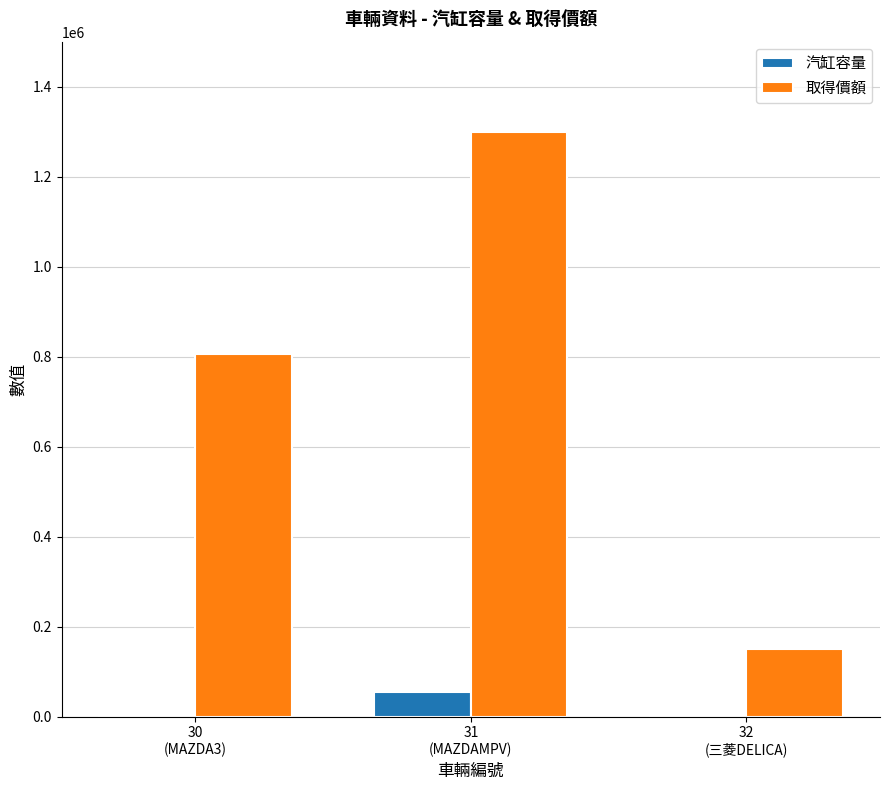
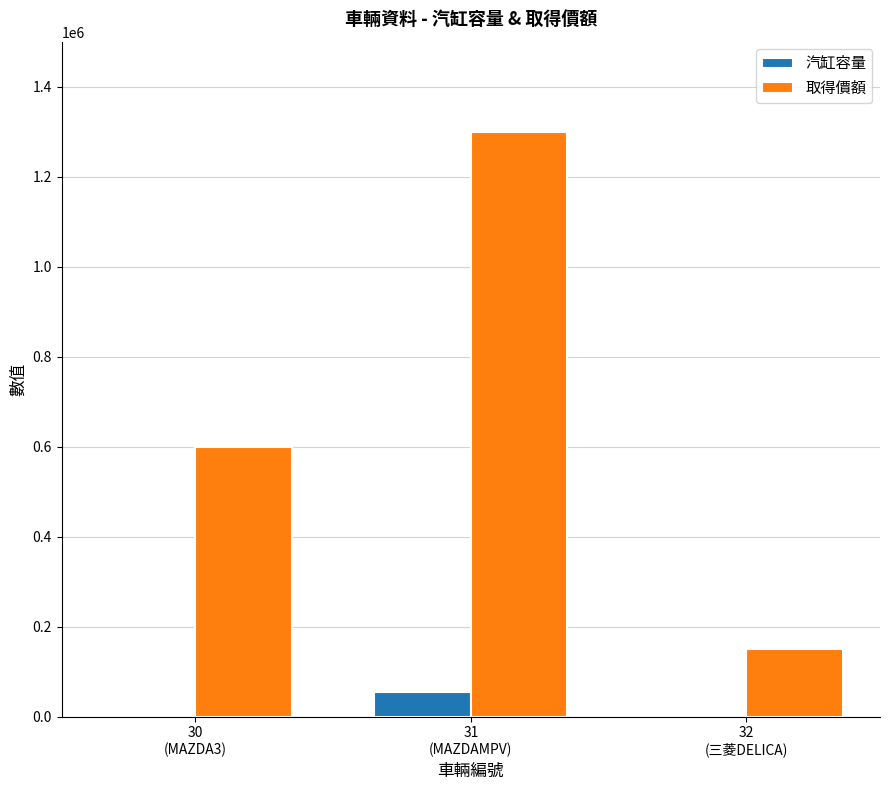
取得價額, 30 (MAZDA3): 800000 -> 600000
